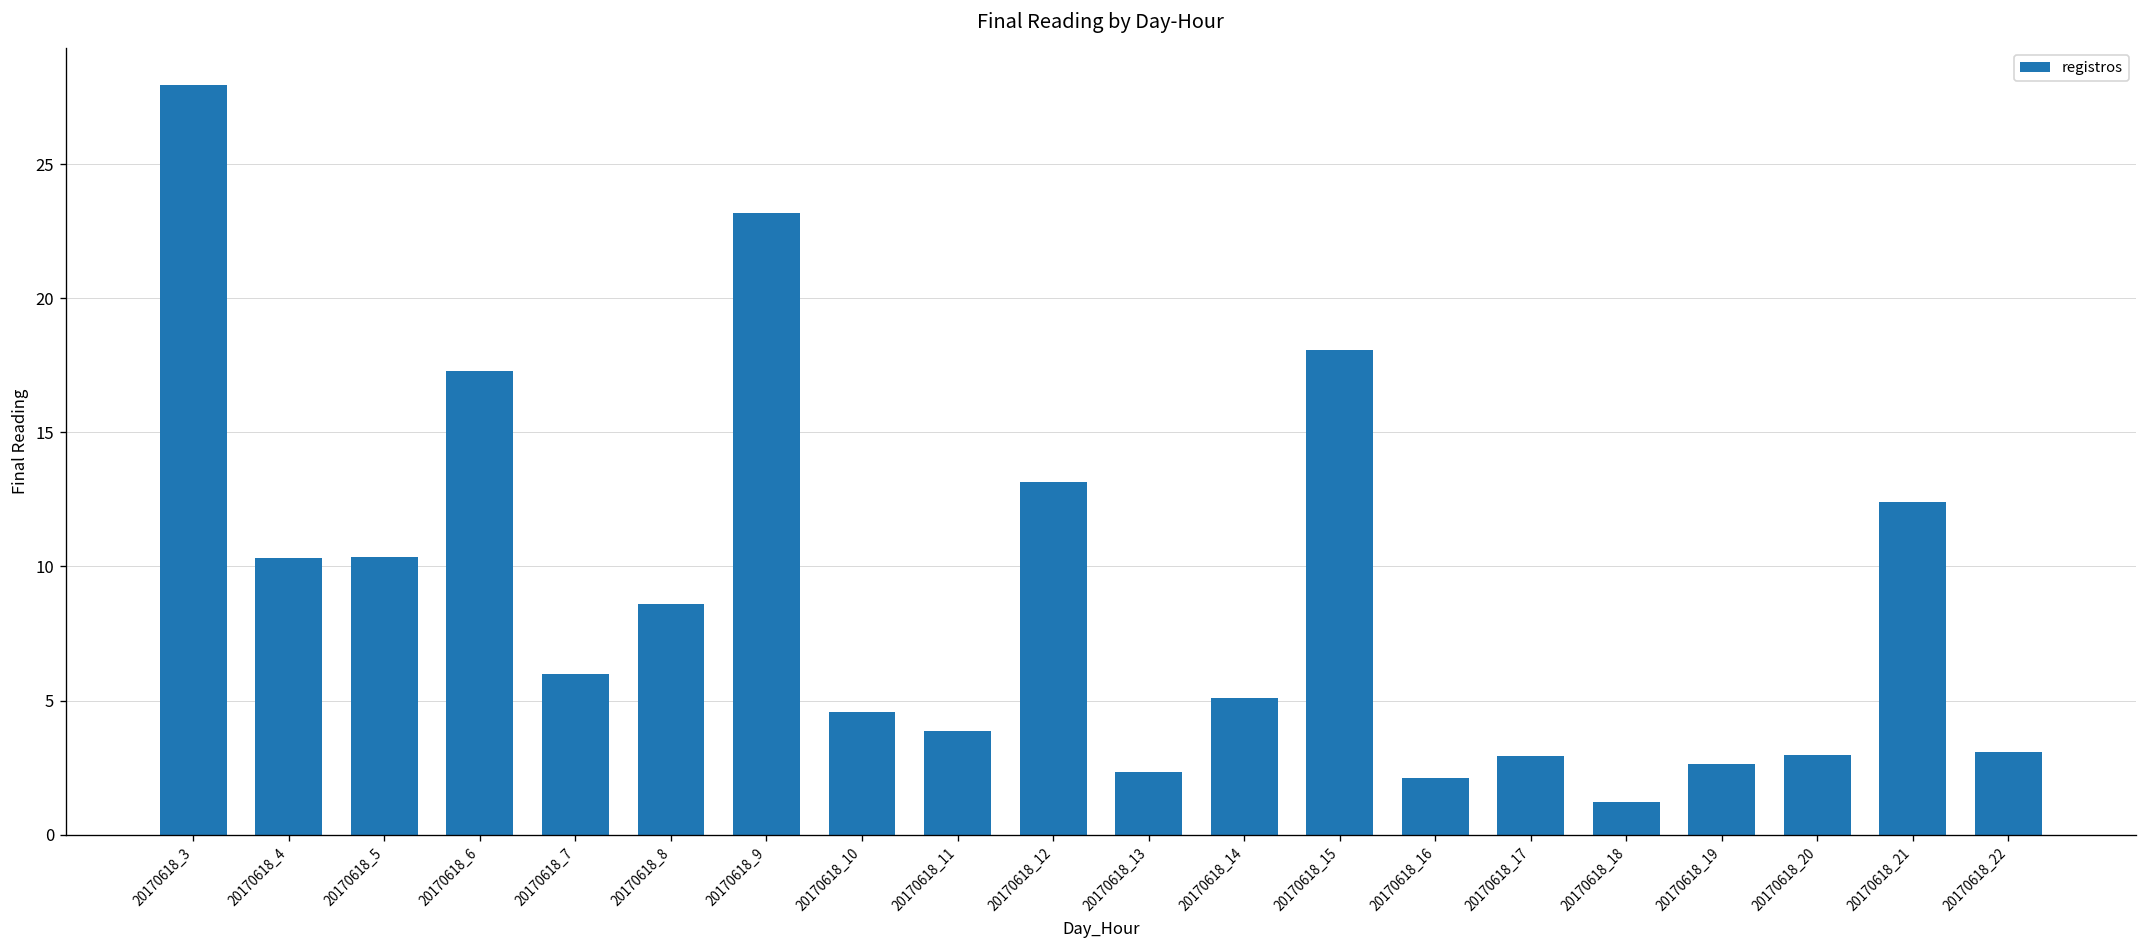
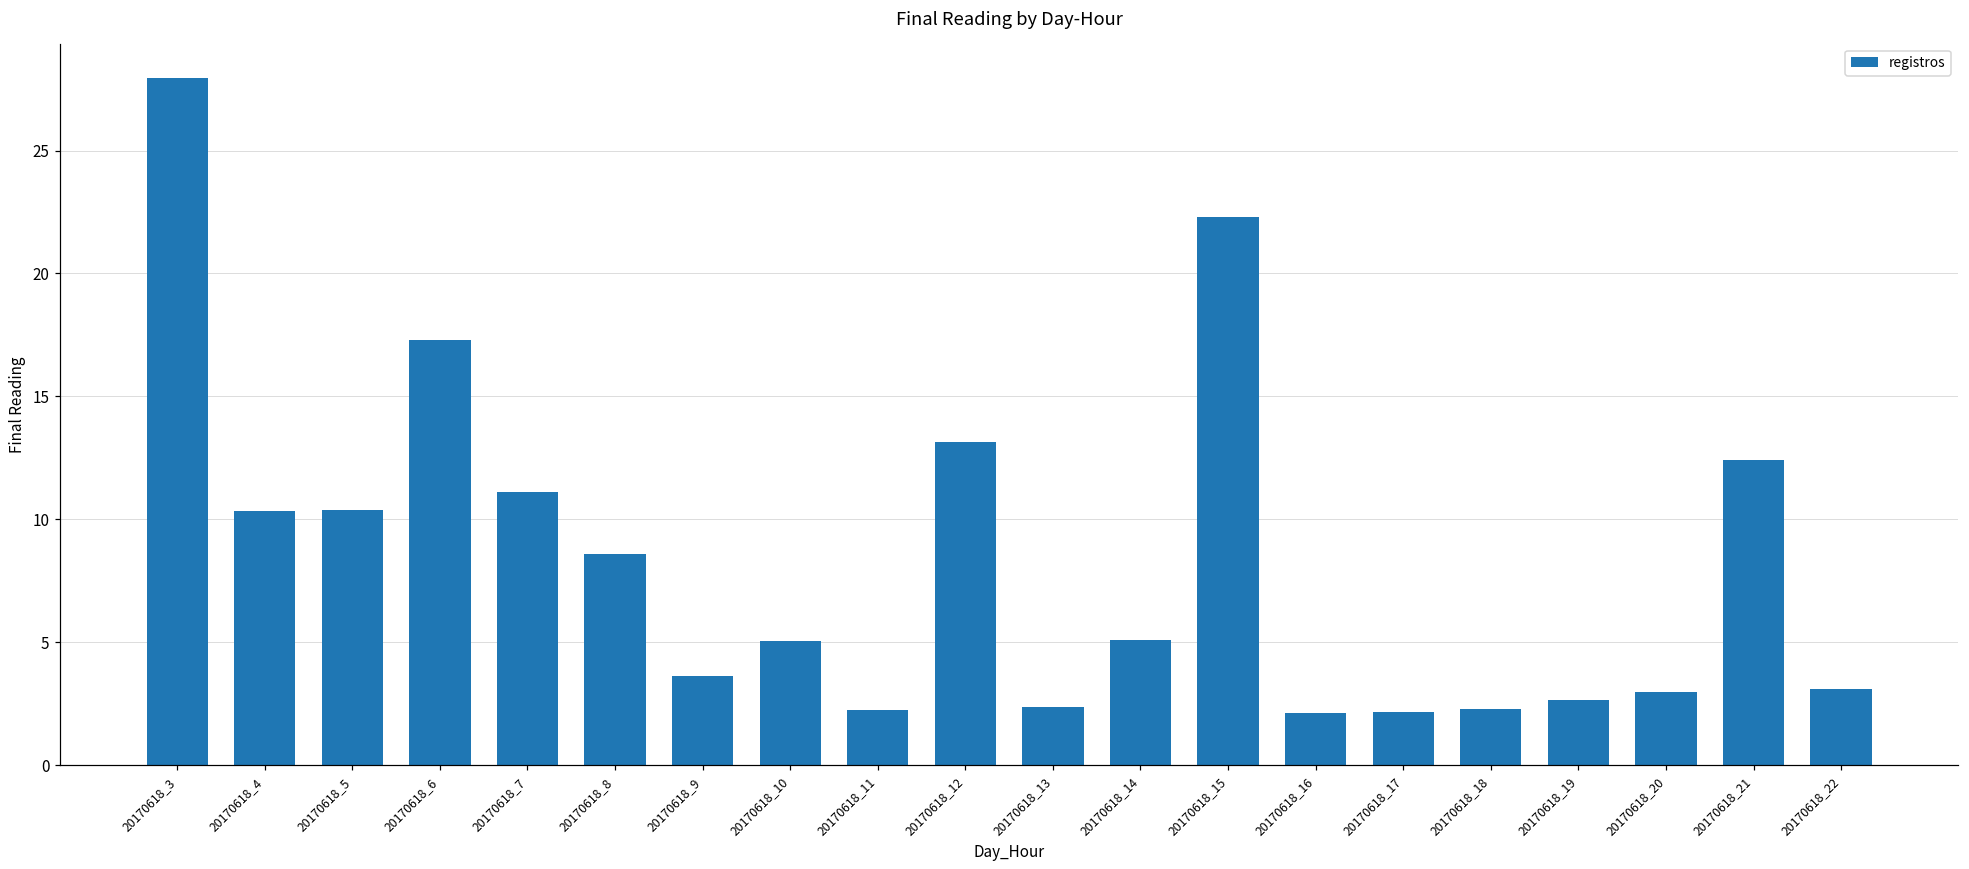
20170618_7: 6.0 -> 11.1
20170618_9: 23.2 -> 3.6
20170618_10: 4.6 -> 5.0
20170618_11: 3.9 -> 2.3
20170618_15: 18.1 -> 22.3
20170618_17: 2.9 -> 2.2
20170618_18: 1.2 -> 2.3
